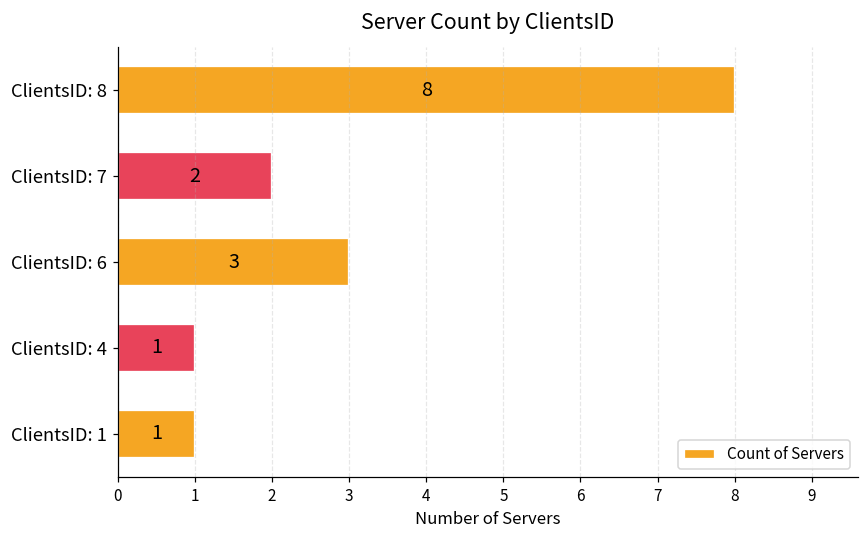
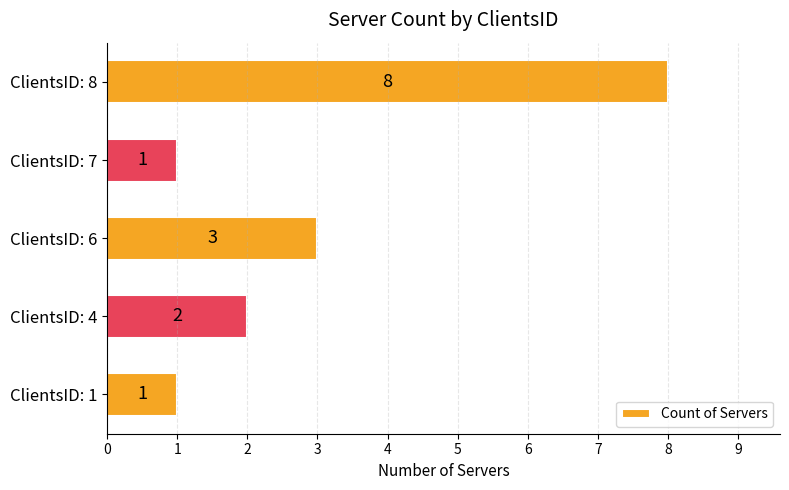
ClientsID: 7: 2 -> 1
ClientsID: 4: 1 -> 2
